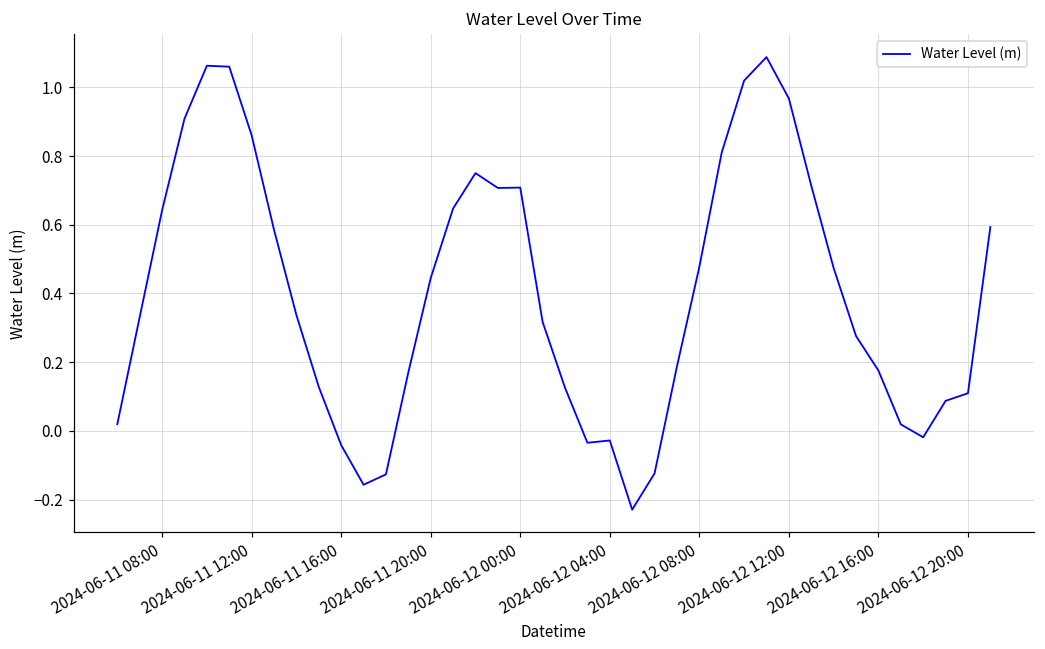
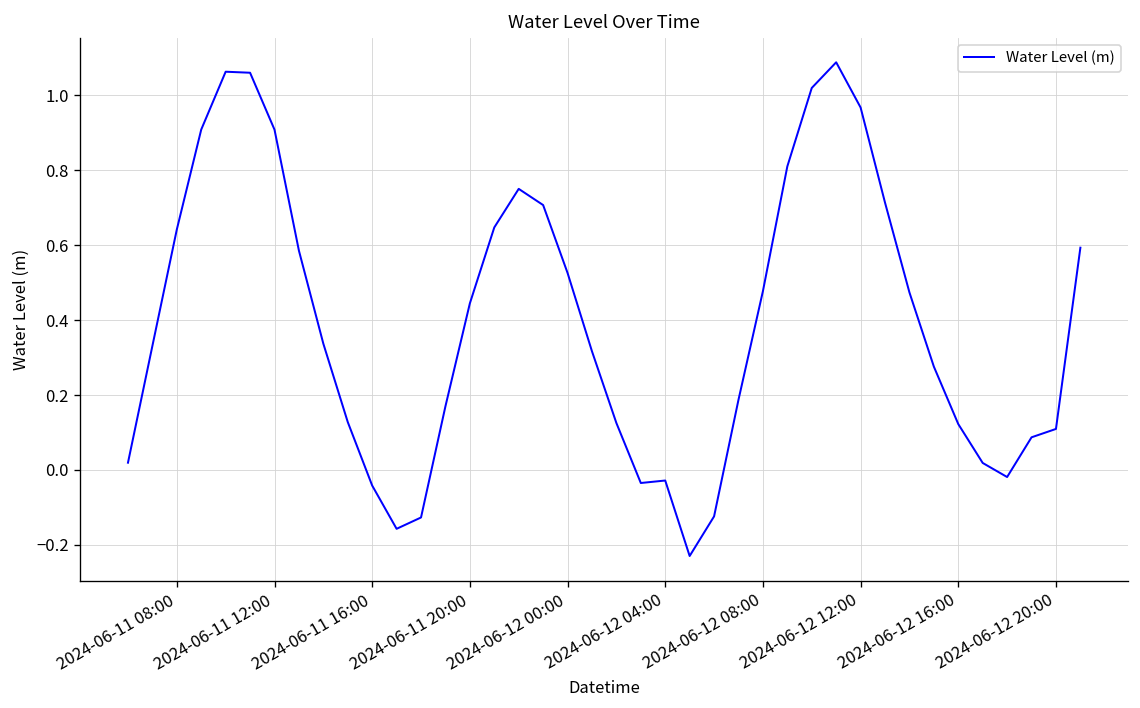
2024-06-11 12:00: 0.86 -> 0.91
2024-06-12 00:00: 0.71 -> 0.53
2024-06-12 16:00: 0.18 -> 0.12
